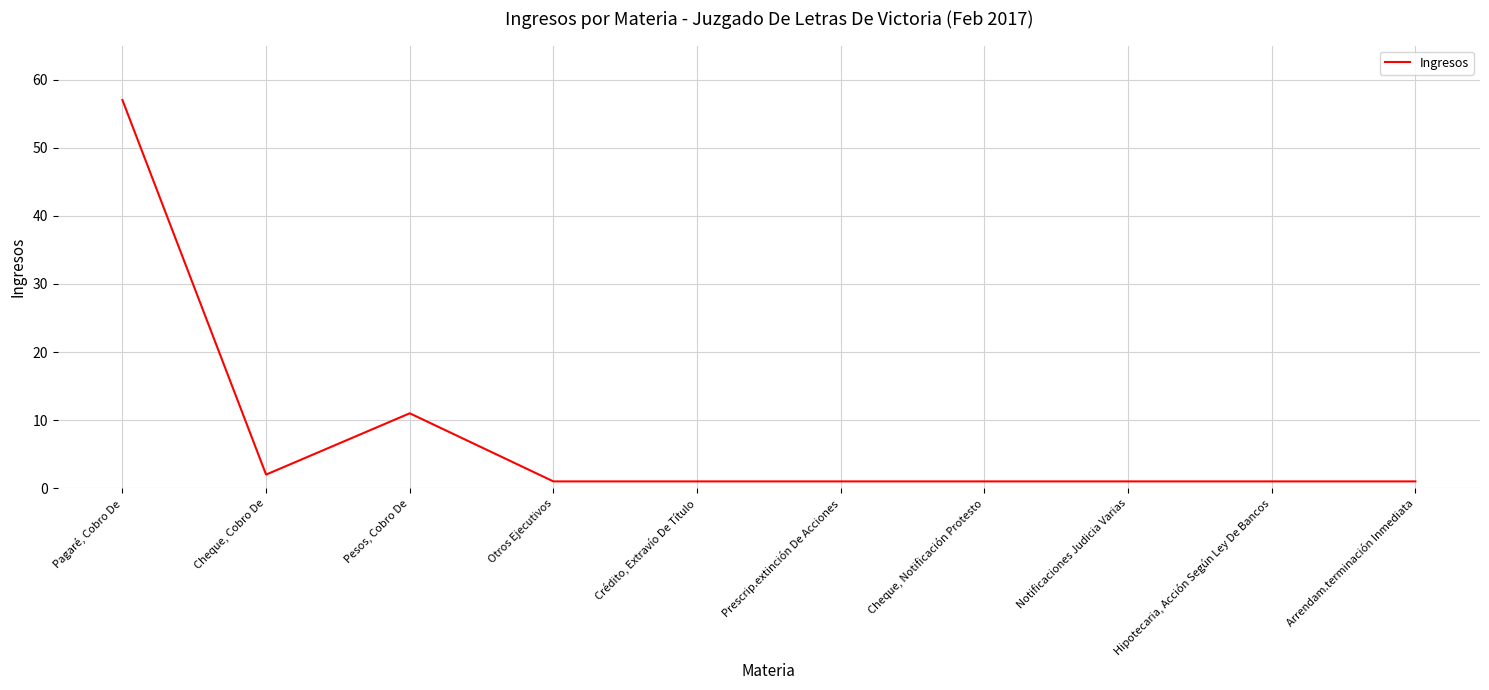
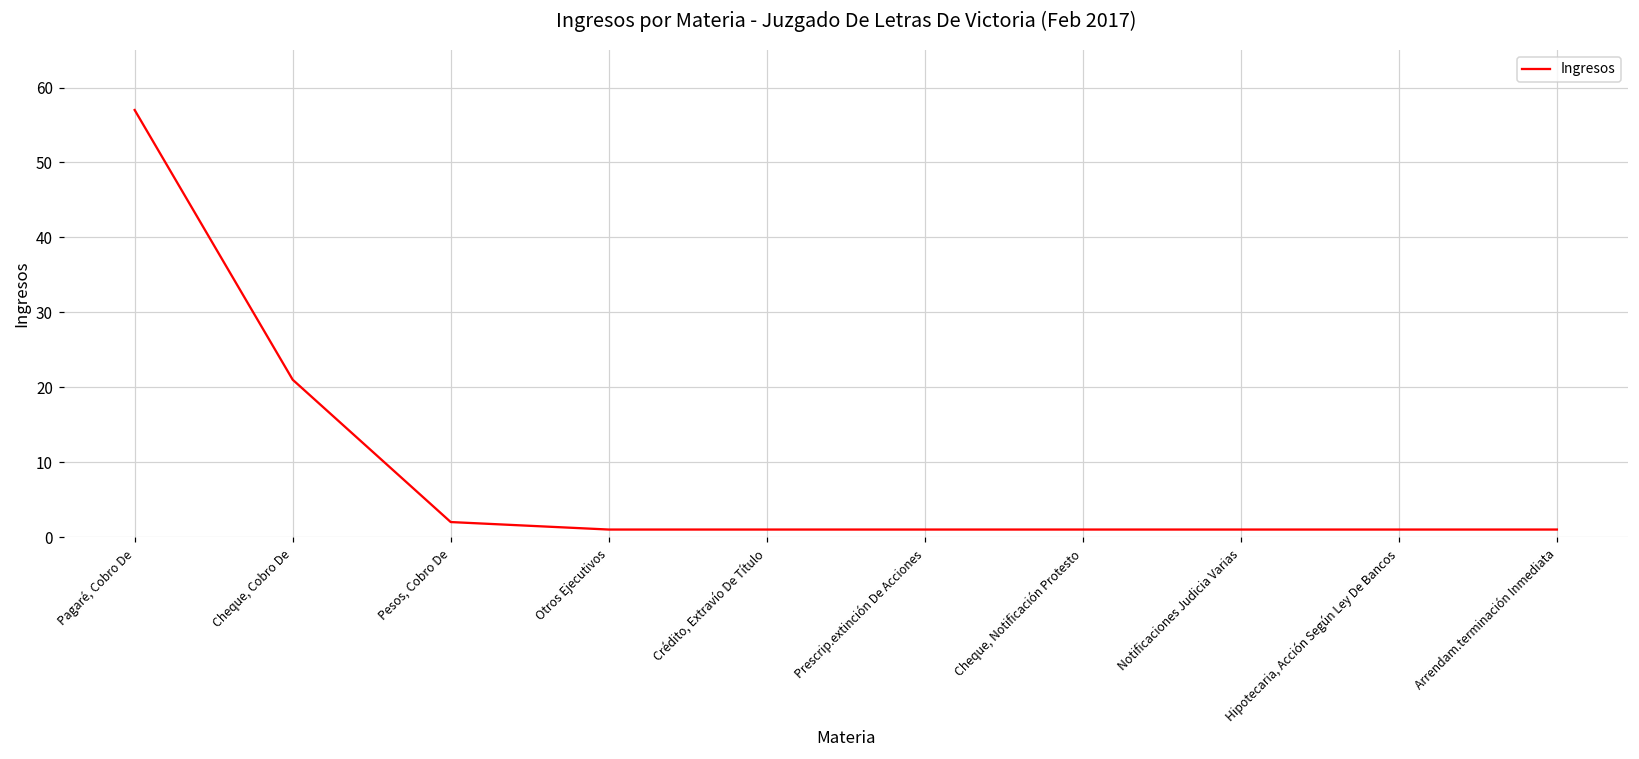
Cheque, Cobro De: 2 -> 21
Pesos, Cobro De: 11 -> 2
